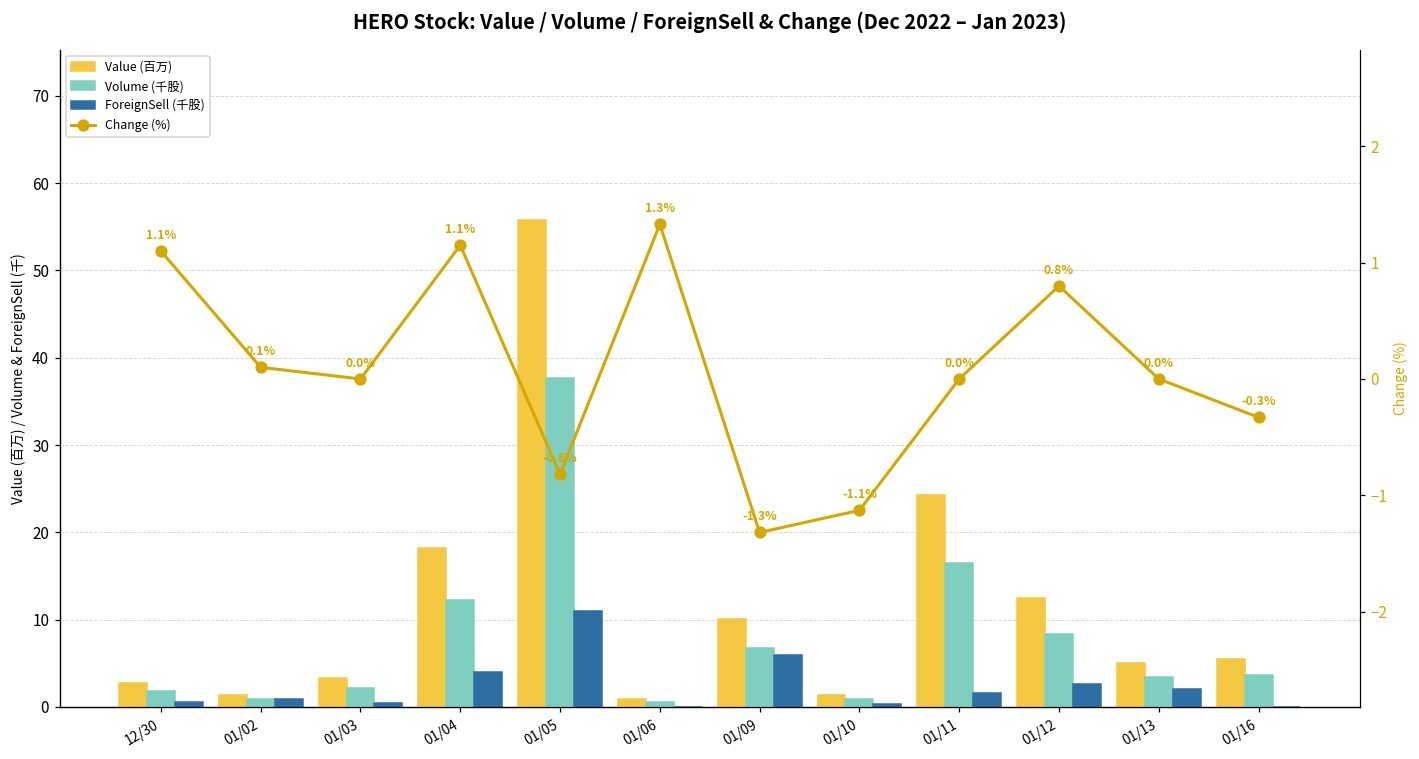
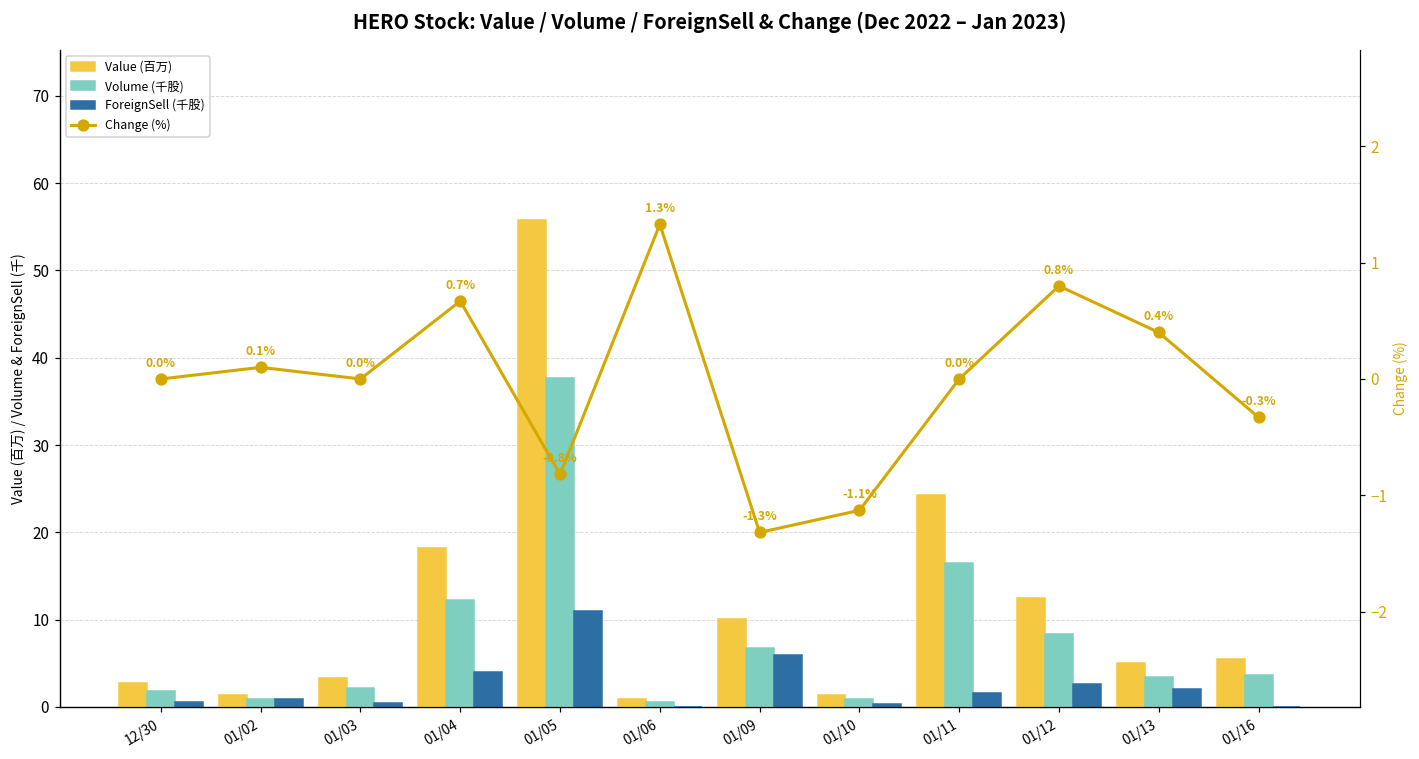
Change (%), 12/30: 1.1% -> 0.0%
Change (%), 01/04: 1.1% -> 0.7%
Change (%), 01/13: 0.0% -> 0.4%
